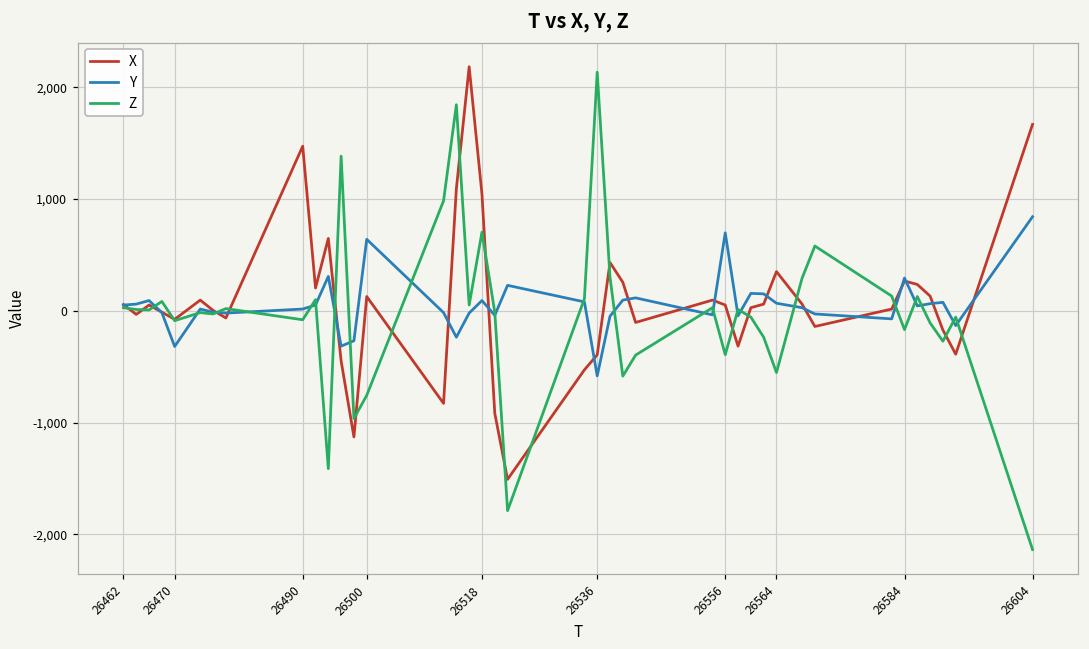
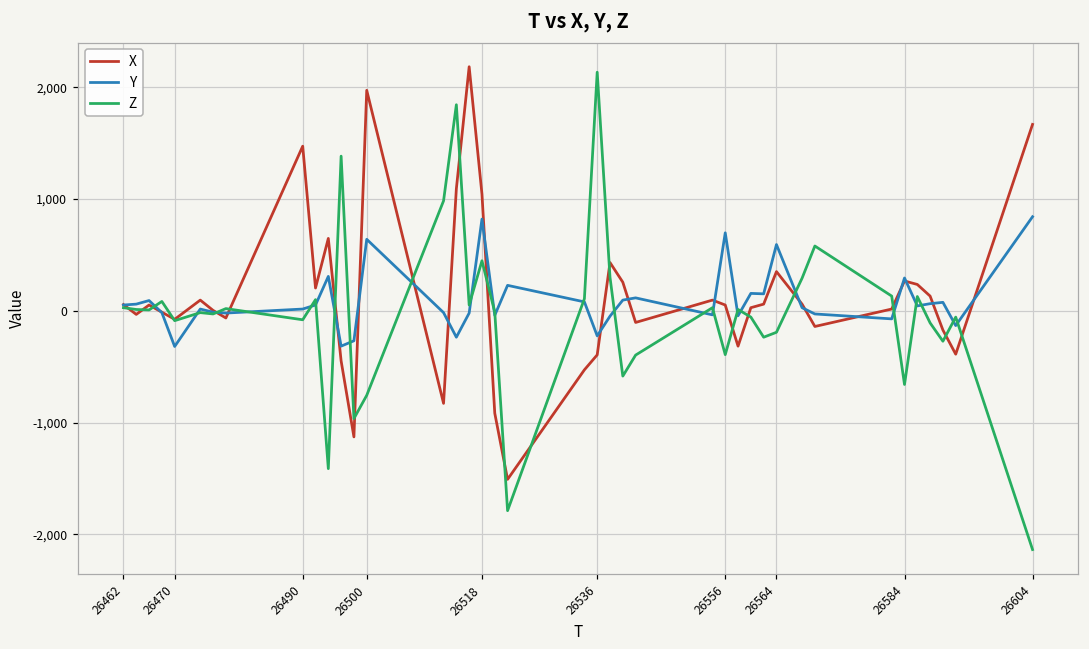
X, 26500: 130 -> 1,970
Y, 26518: 90 -> 820
Z, 26518: 700 -> 450
Y, 26536: -580 -> -220
Y, 26564: 70 -> 590
Z, 26564: -550 -> -190
Z, 26584: -170 -> -660
